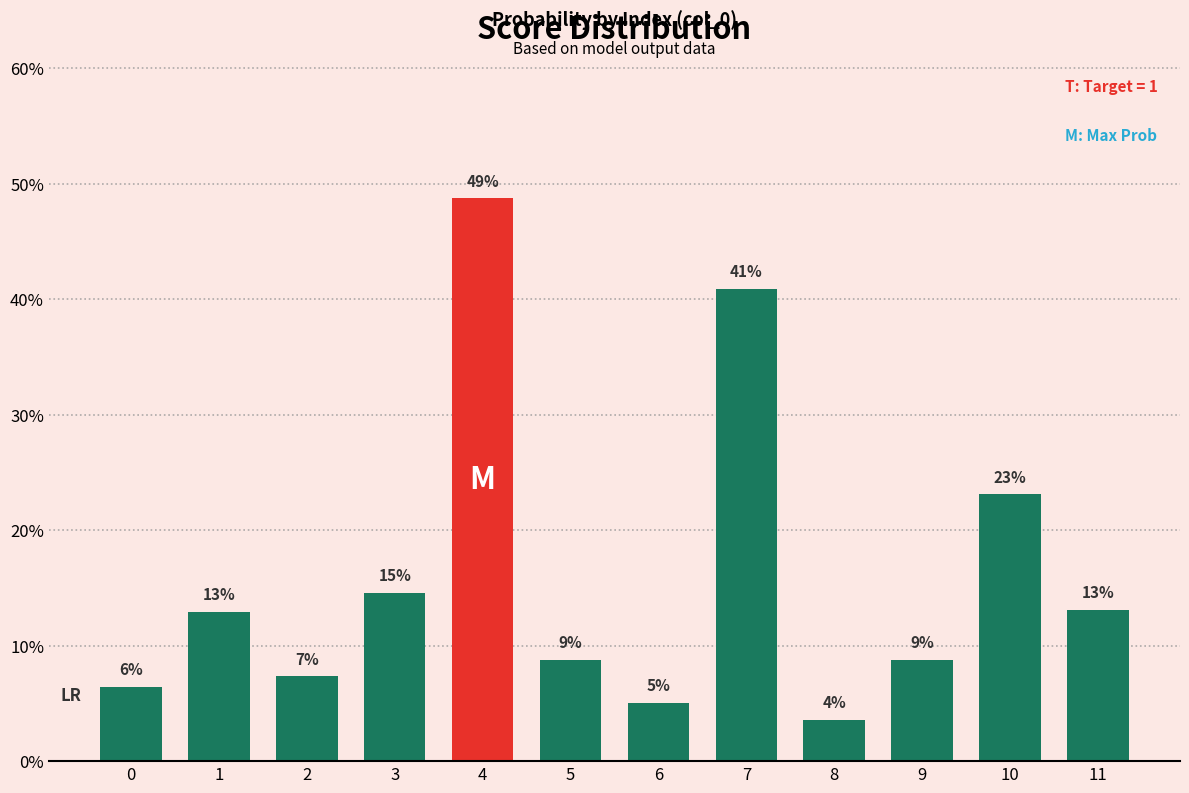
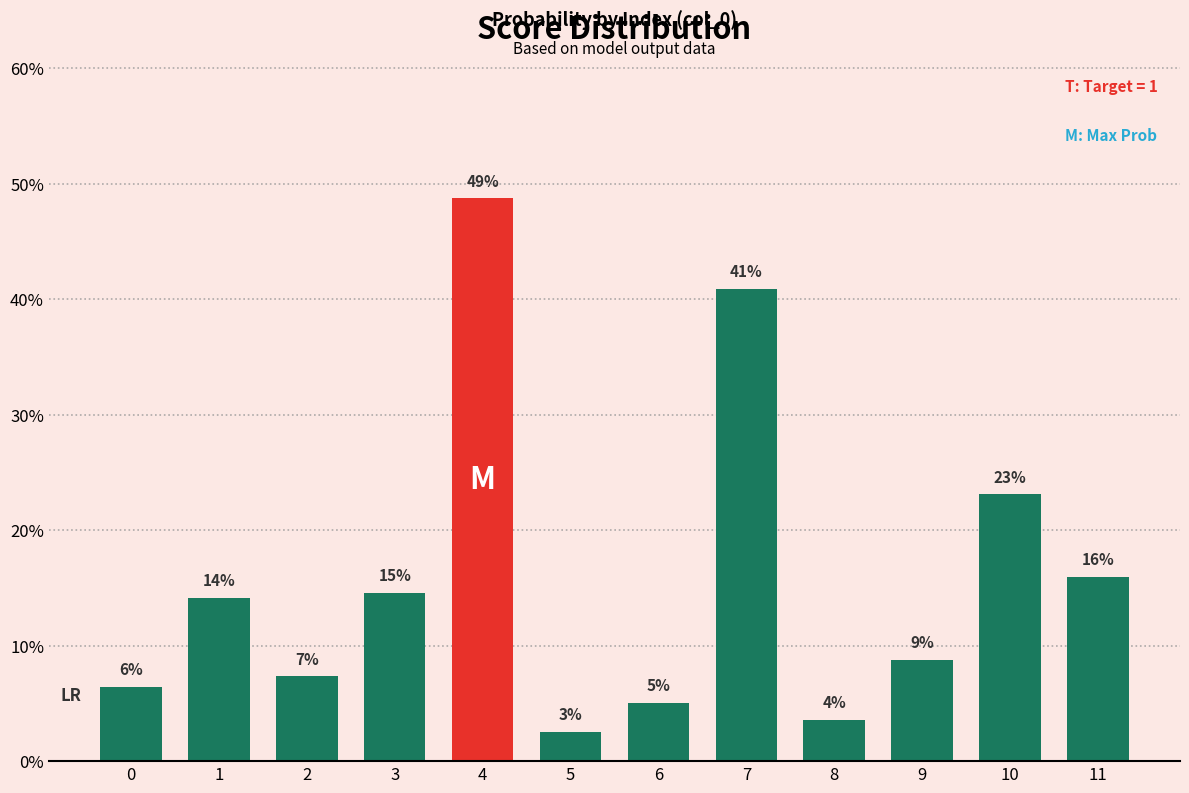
1: 13% -> 14%
5: 9% -> 3%
11: 13% -> 16%
